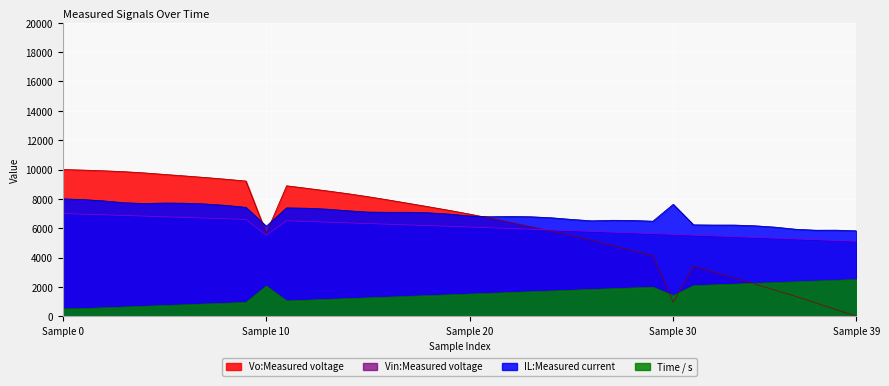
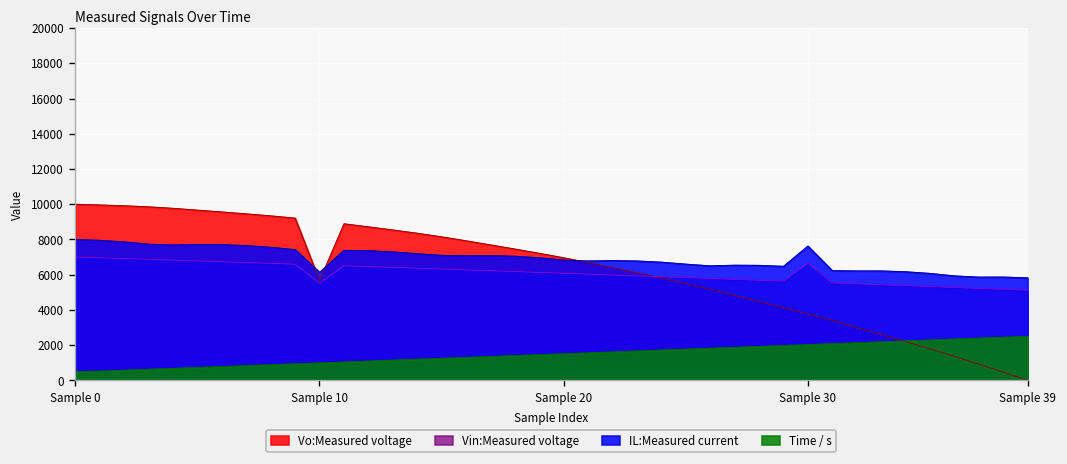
Time / s, Sample 10: 2100 -> 1000
Vo:Measured voltage, Sample 30: 1000 -> 3800
Vin:Measured voltage, Sample 30: 5600 -> 6700
Time / s, Sample 30: 1400 -> 2000
